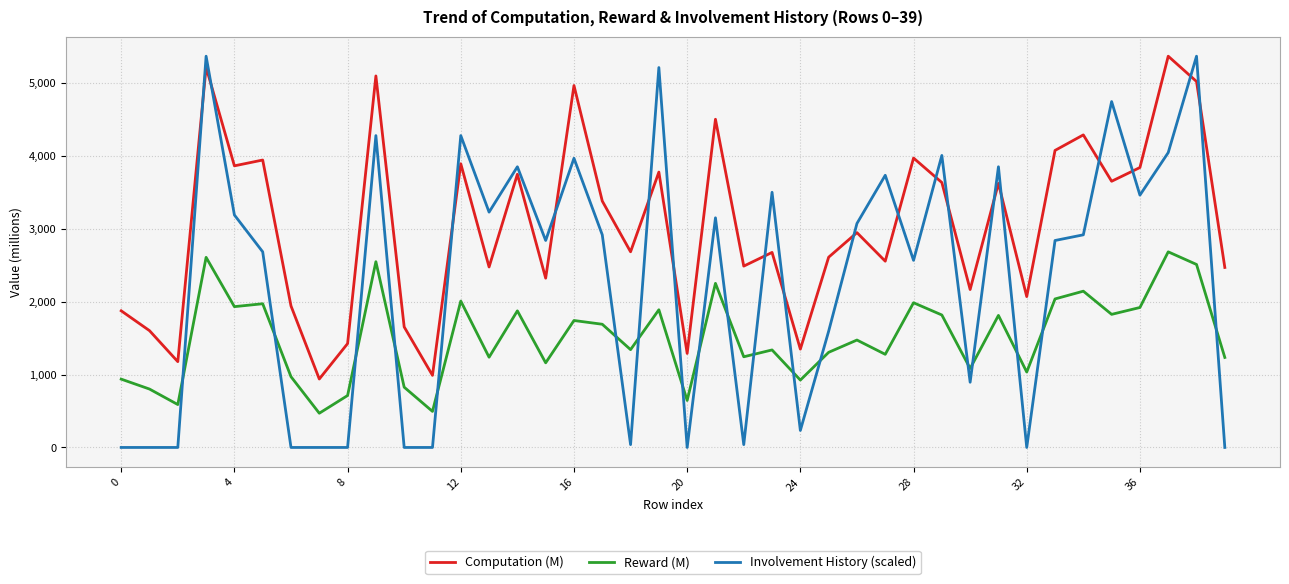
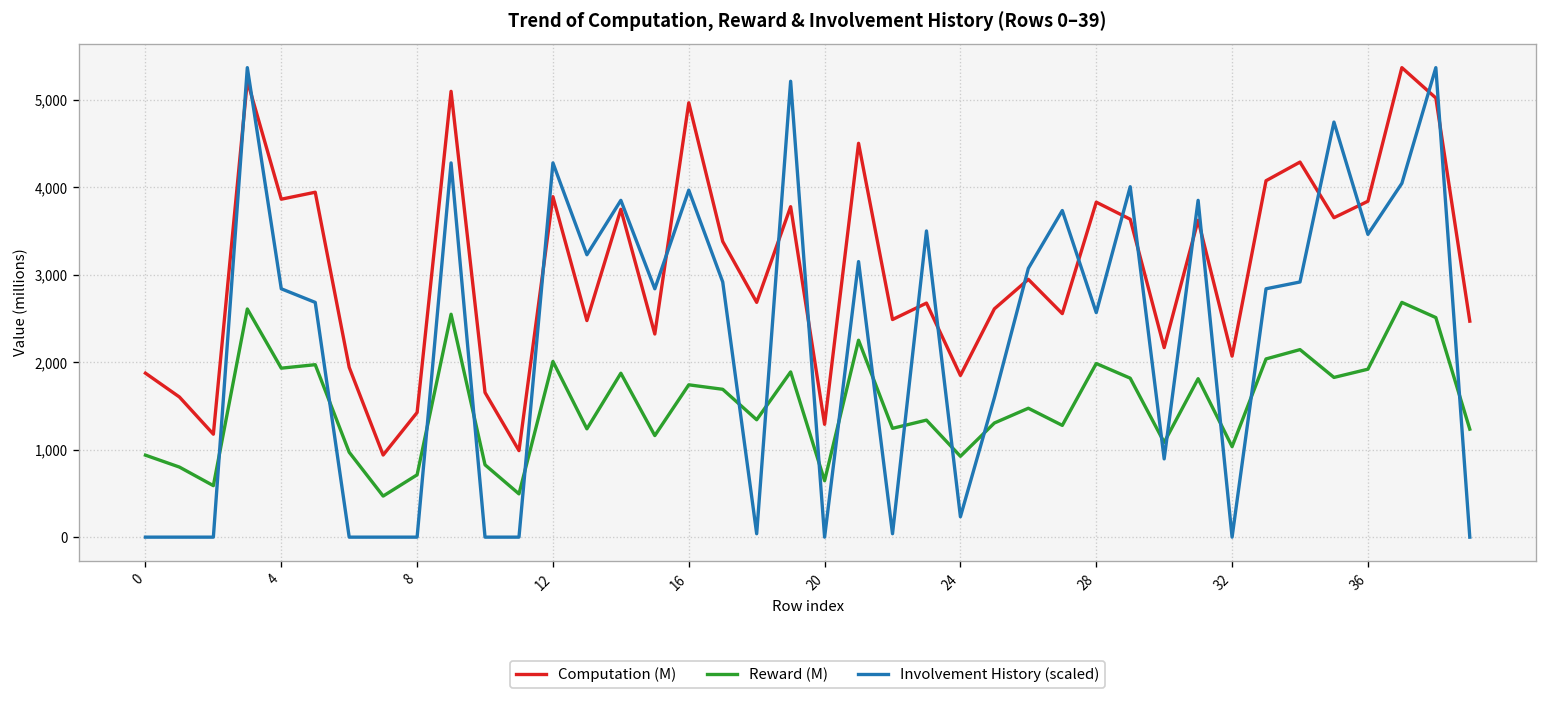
Involvement History (scaled), 4: 3,200 -> 2,800
Computation (M), 24: 1,300 -> 1,800
Computation (M), 28: 4,000 -> 3,800
